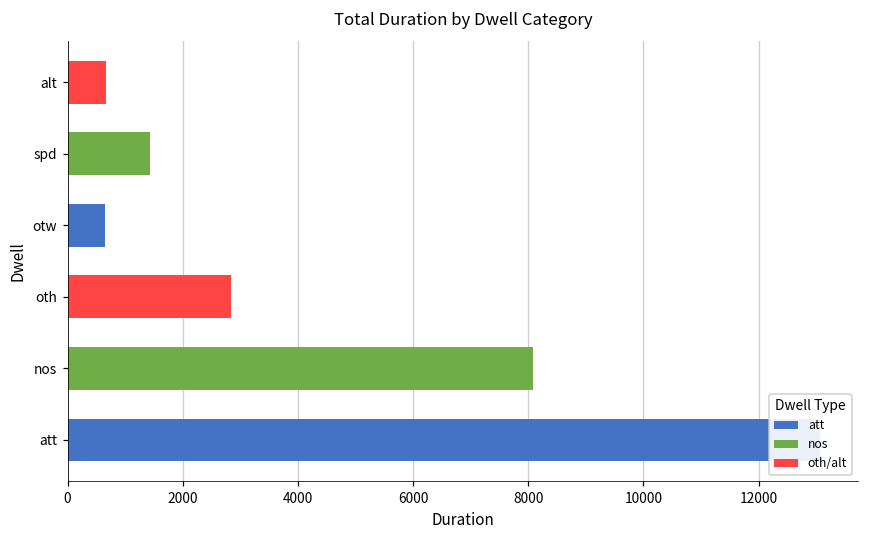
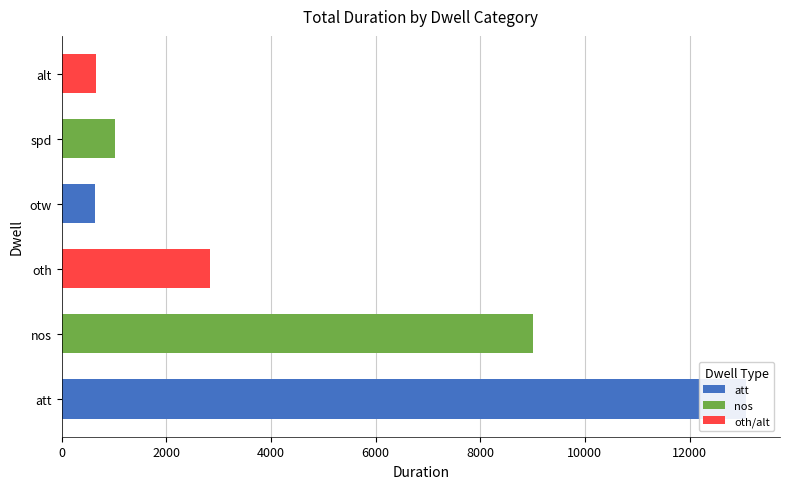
nos, spd: 1400 -> 1000
nos, nos: 8100 -> 9000
